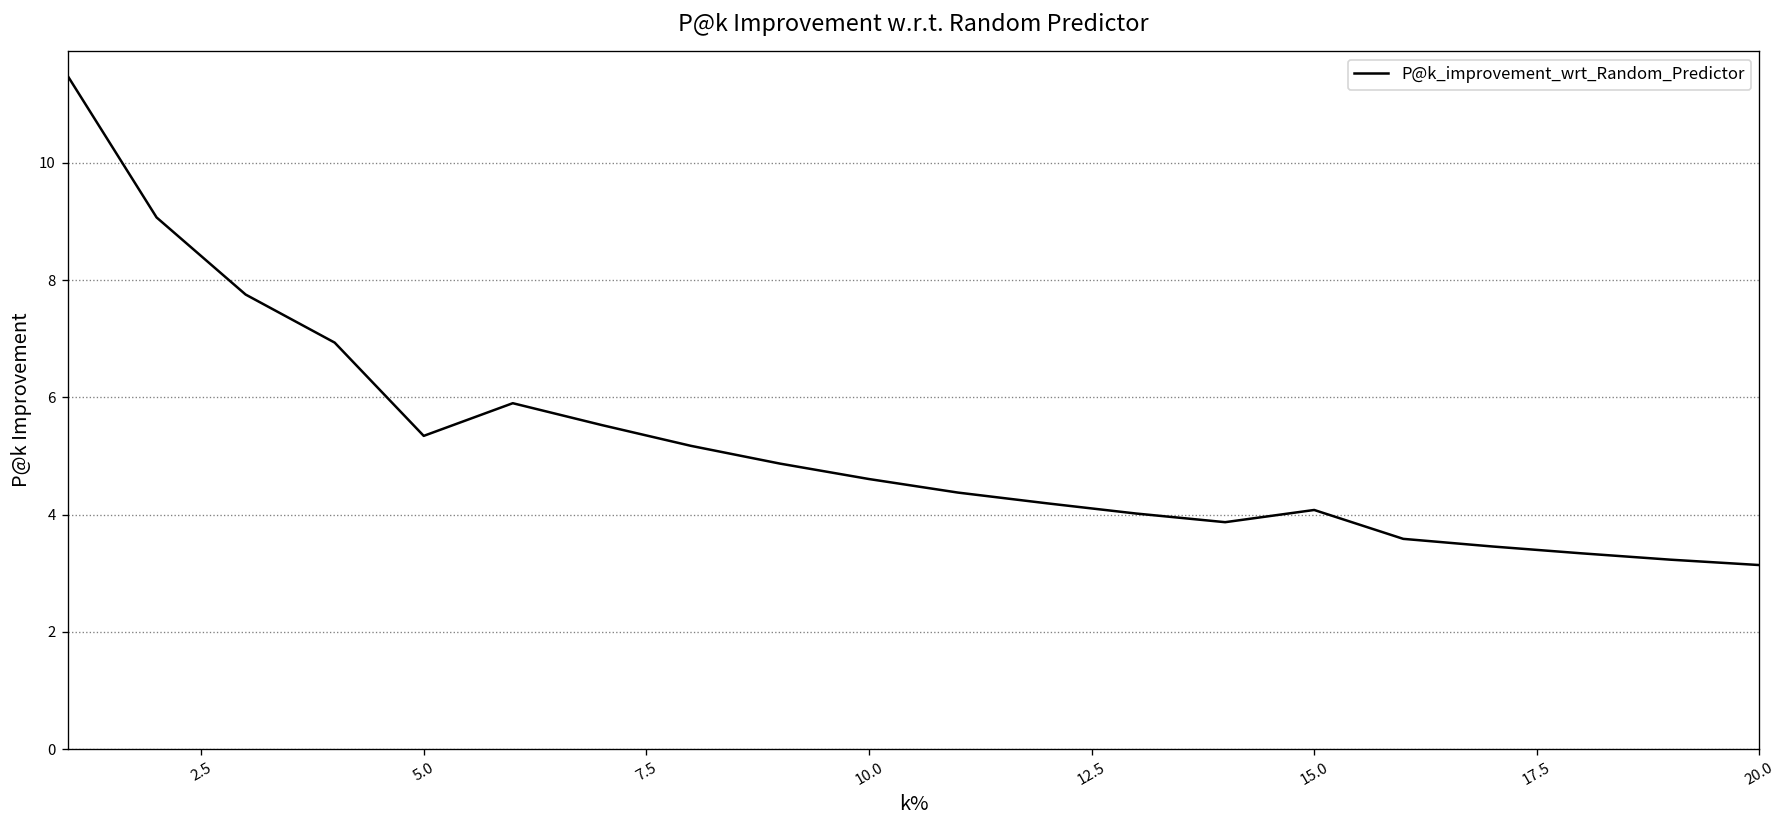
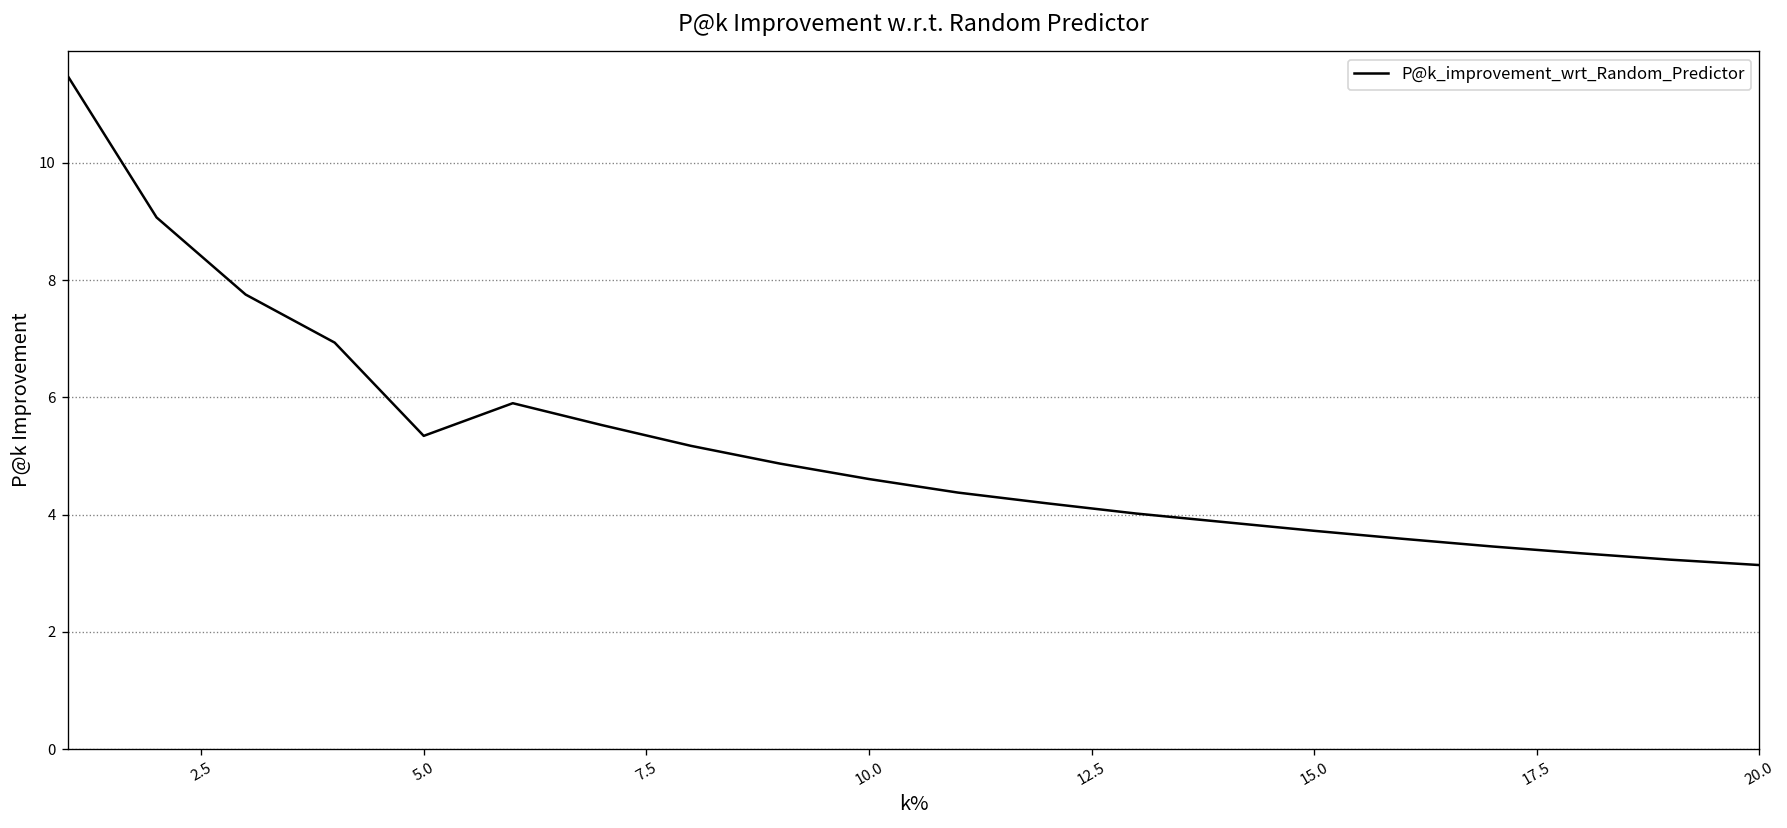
15.0: 4.1 -> 3.7
